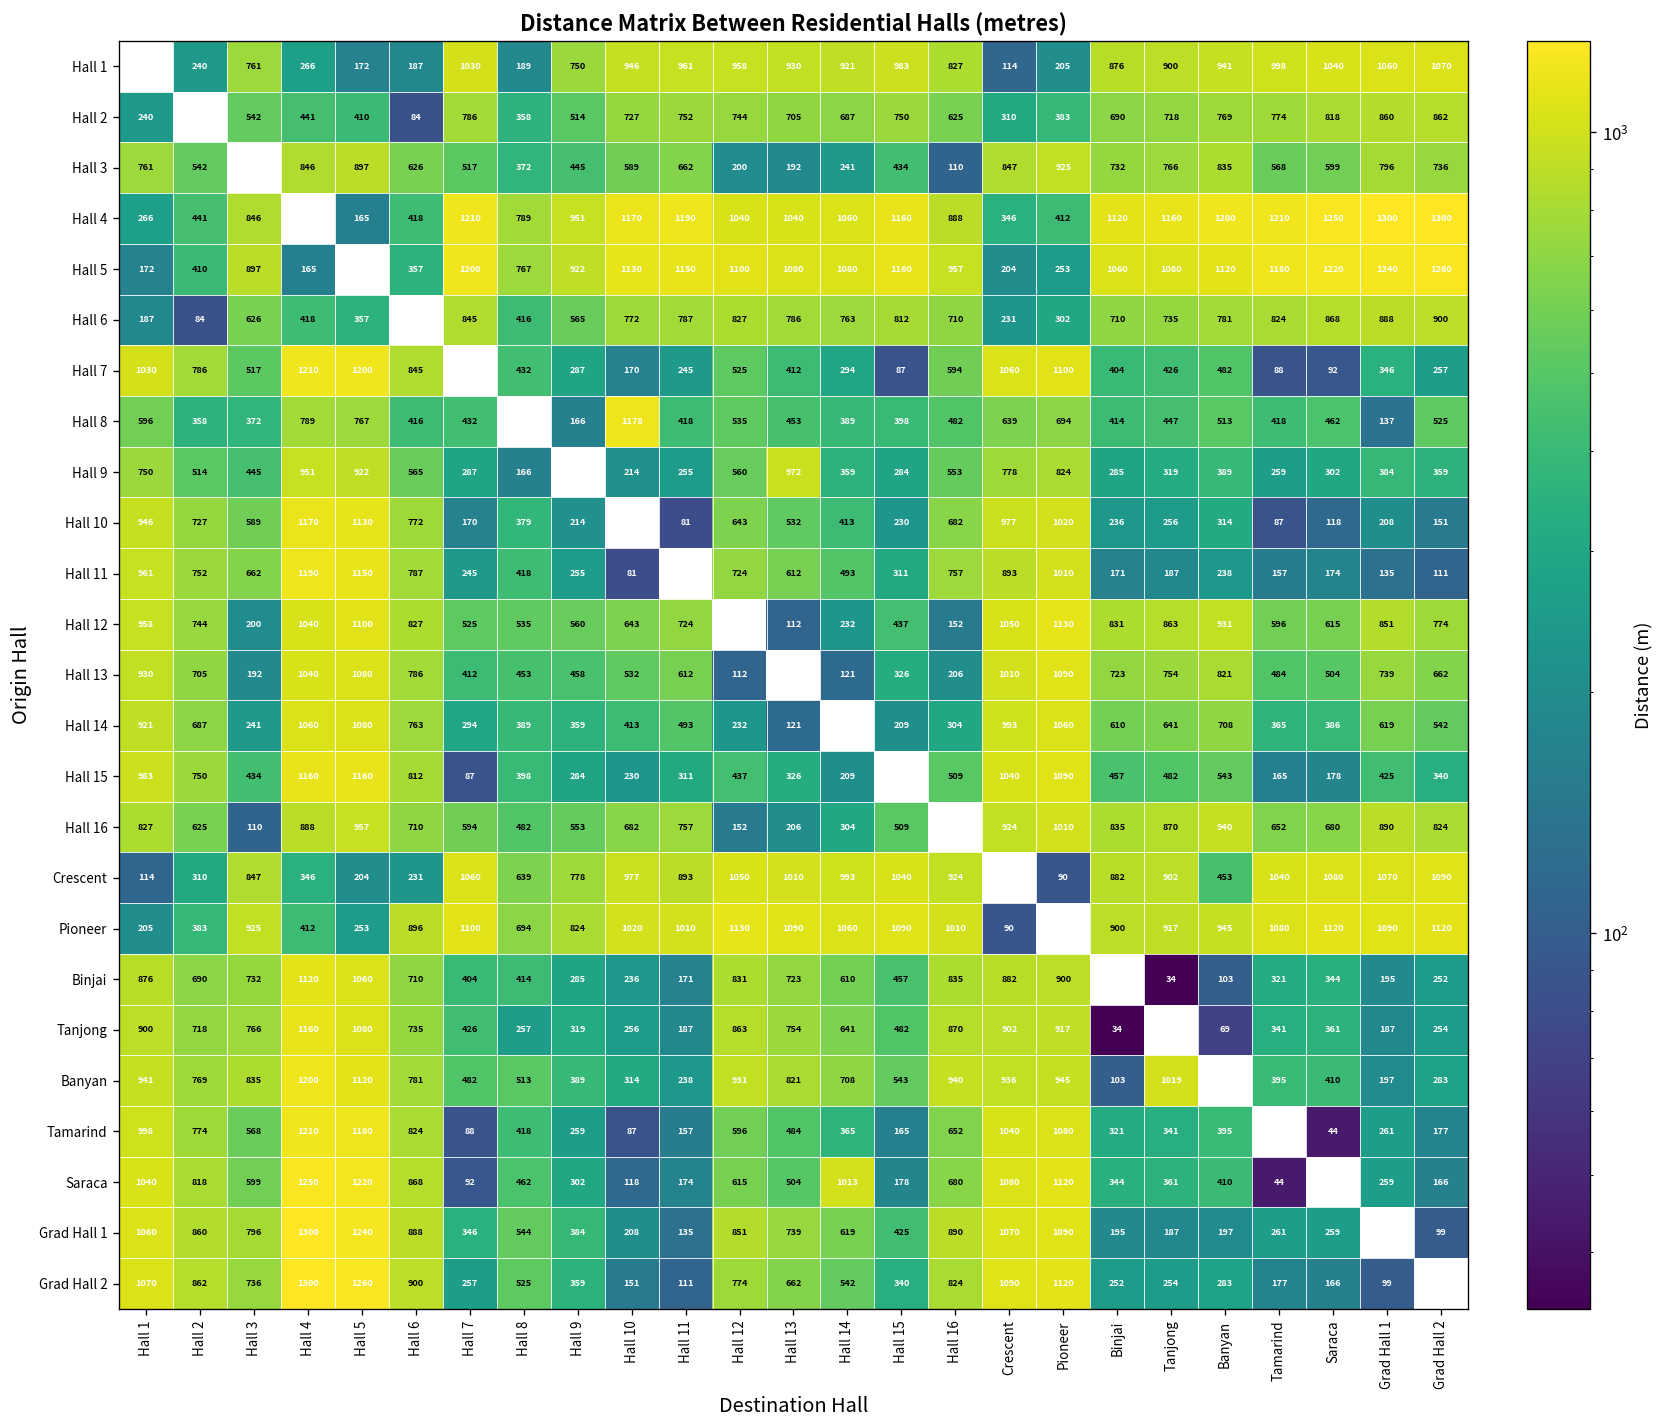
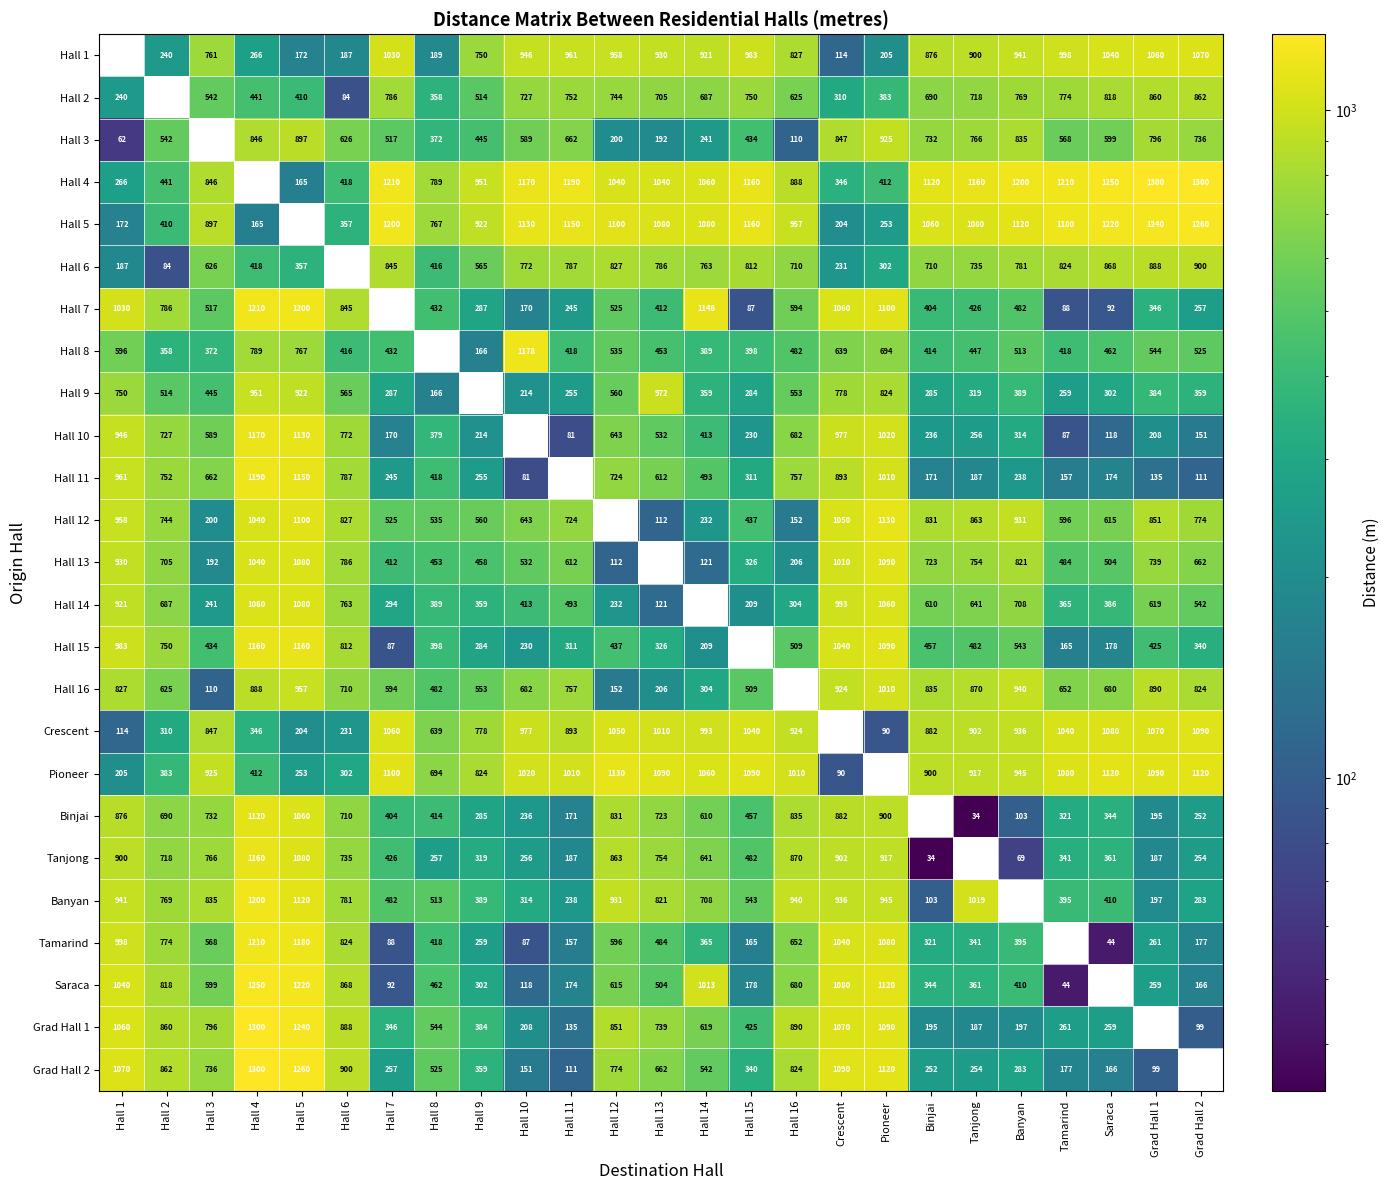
Hall 3, Hall 1: 761 -> 62
Hall 7, Hall 14: 294 -> 1146
Hall 8, Grad Hall 1: 137 -> 544
Crescent, Banyan: 453 -> 936
Pioneer, Hall 6: 896 -> 302
